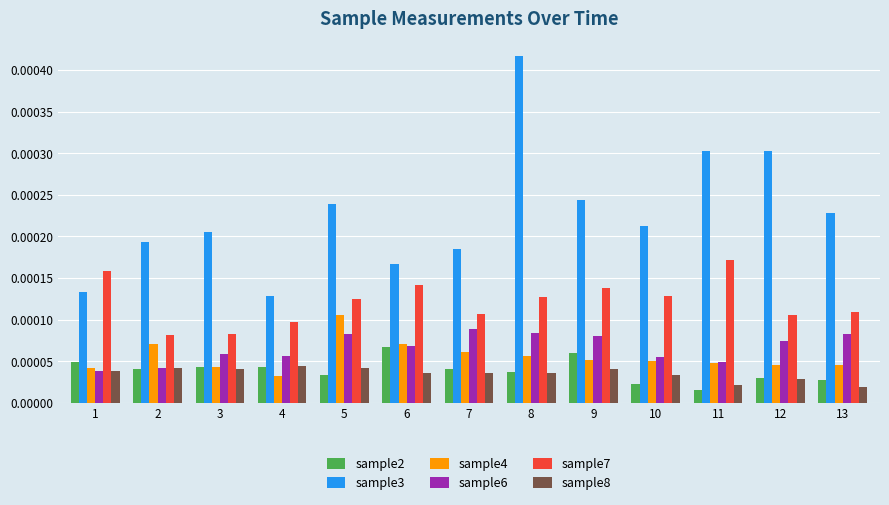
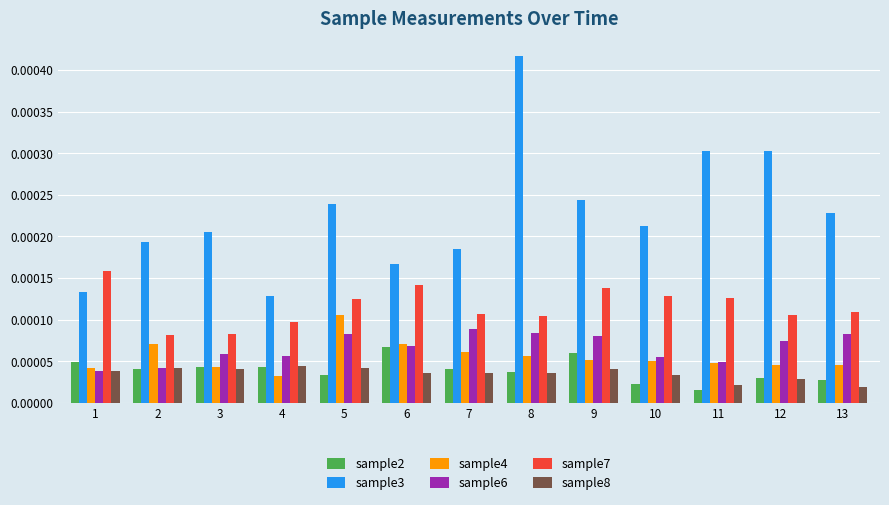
sample7, 8: 0.00013 -> 0.00010
sample7, 11: 0.00017 -> 0.00013
